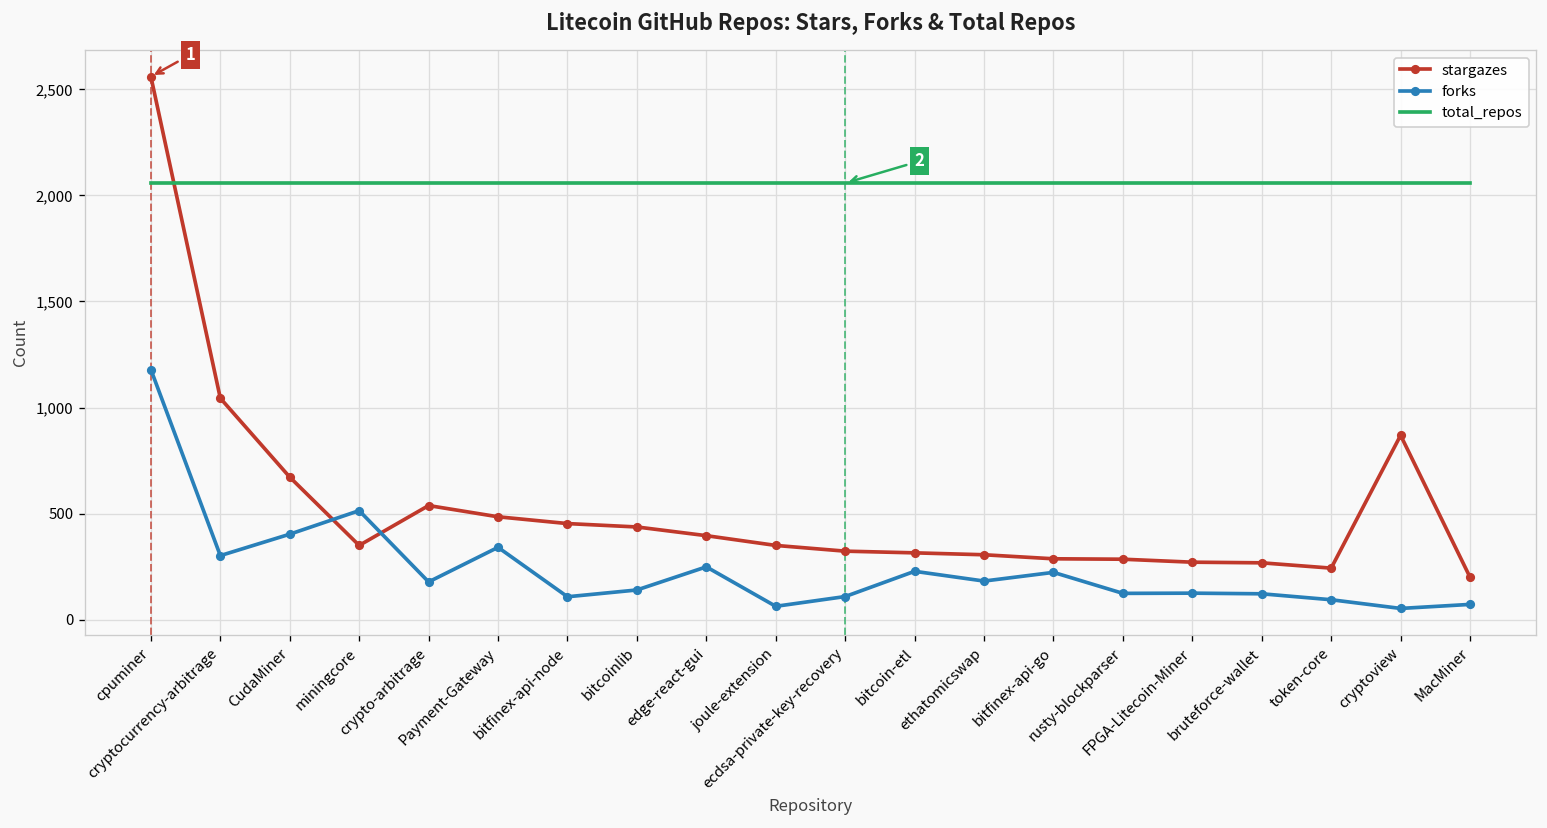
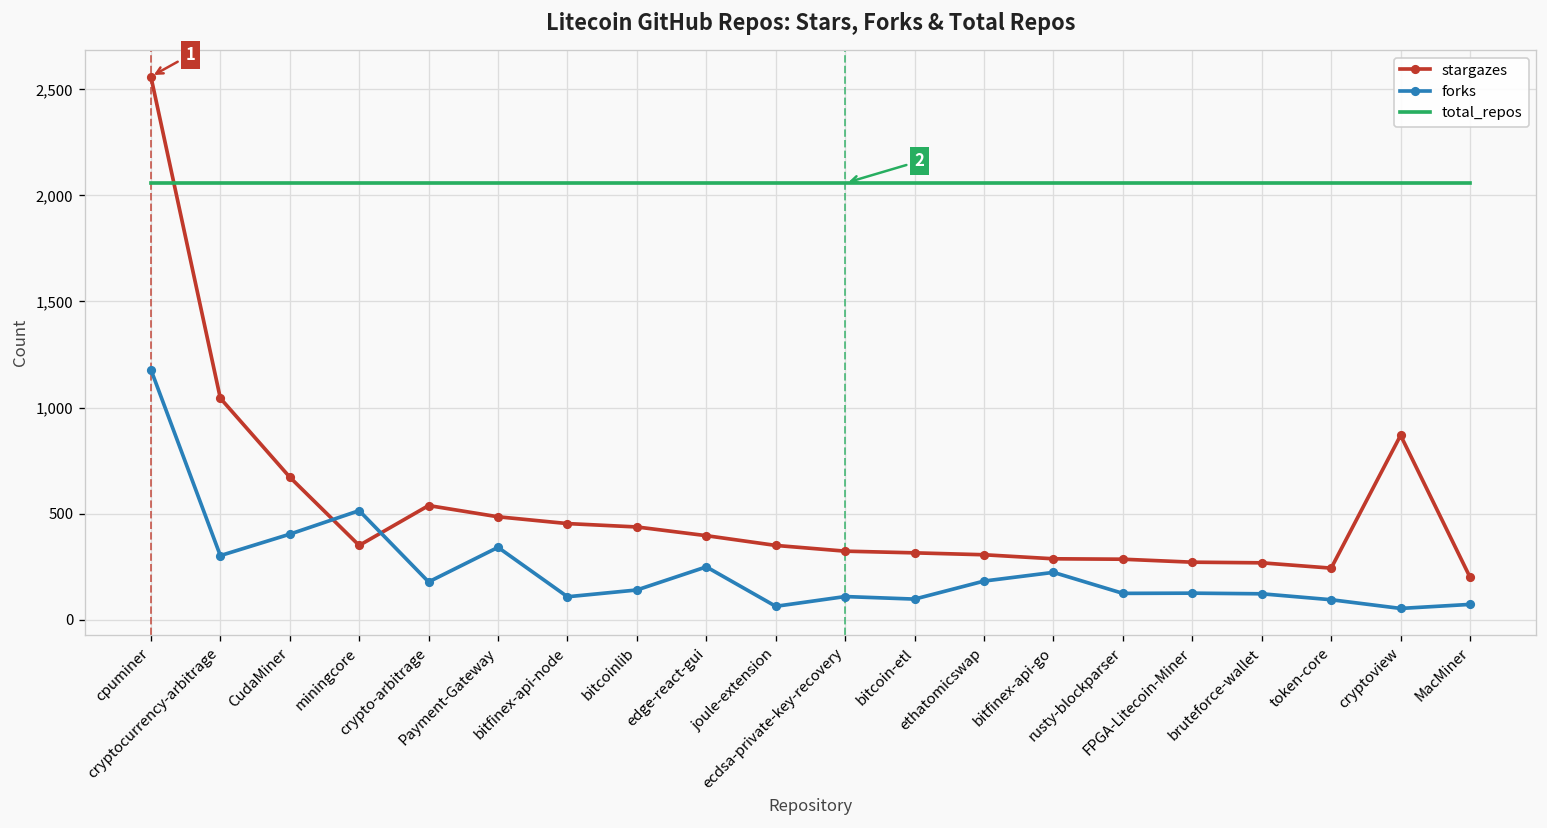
forks, bitcoin-etl: 230 -> 100
